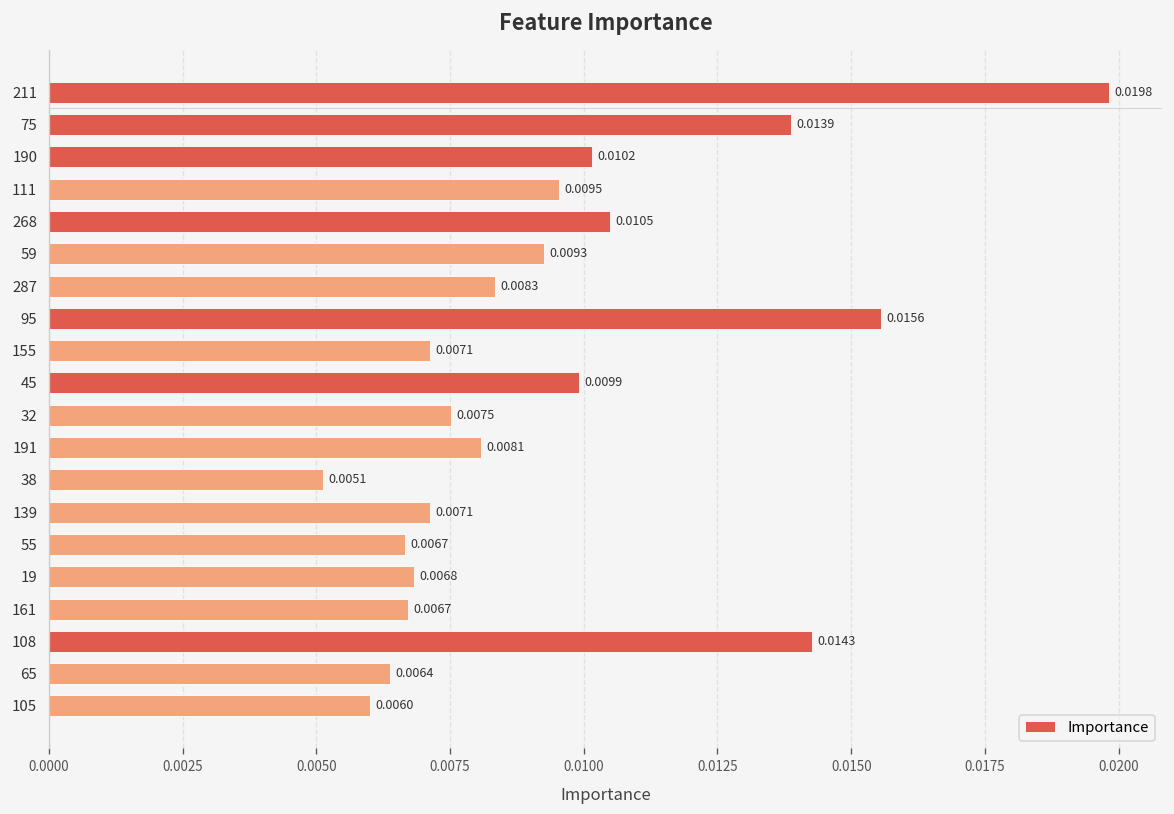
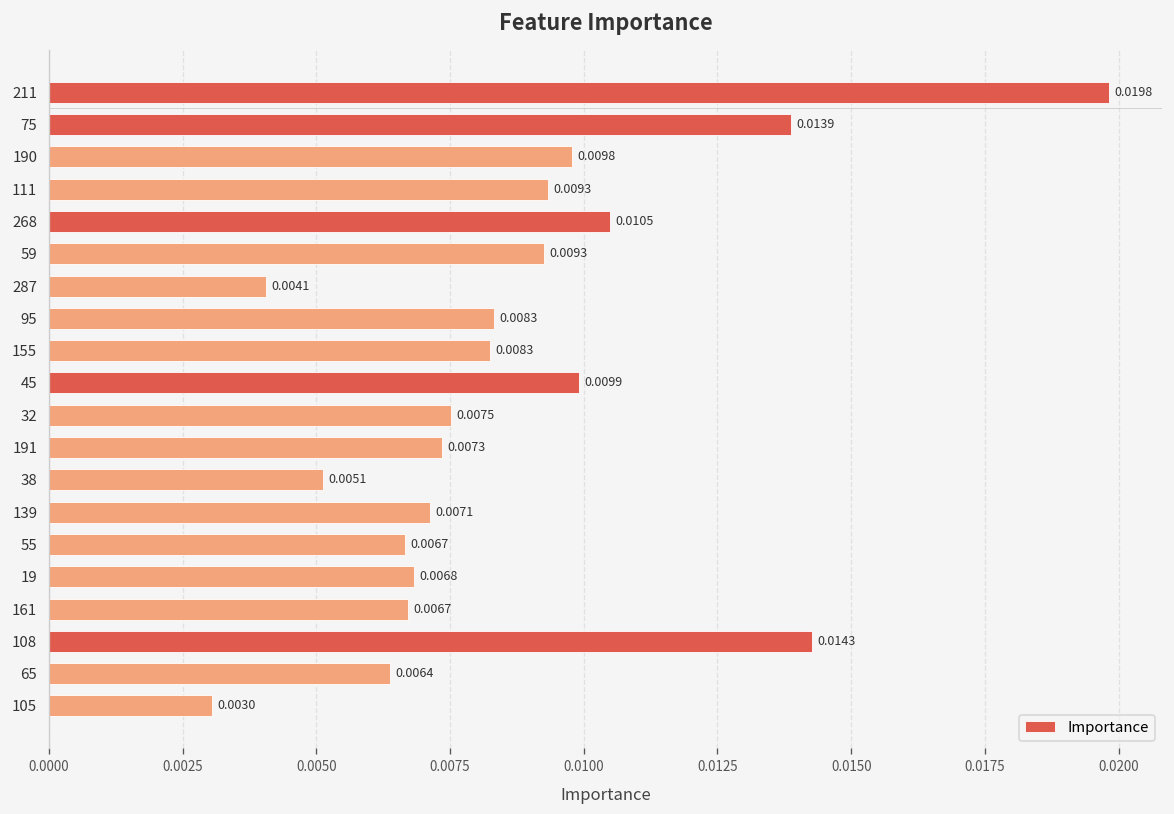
190: 0.0102 -> 0.0098
111: 0.0095 -> 0.0093
287: 0.0083 -> 0.0041
95: 0.0156 -> 0.0083
155: 0.0071 -> 0.0083
191: 0.0081 -> 0.0073
105: 0.0060 -> 0.0030
